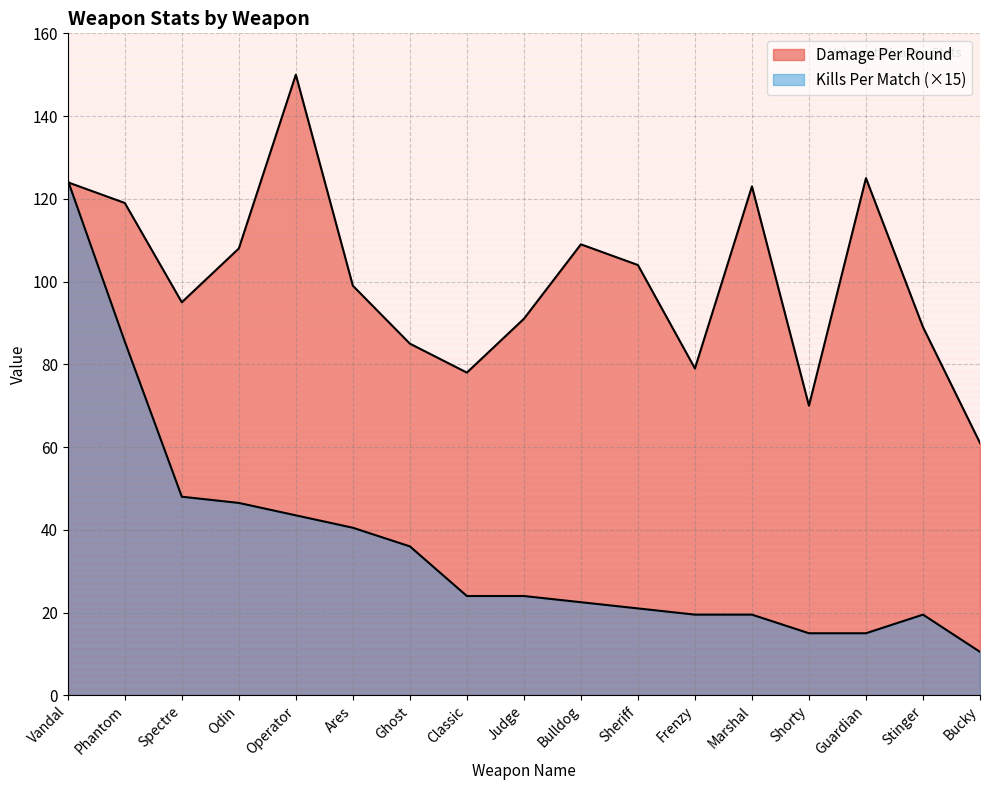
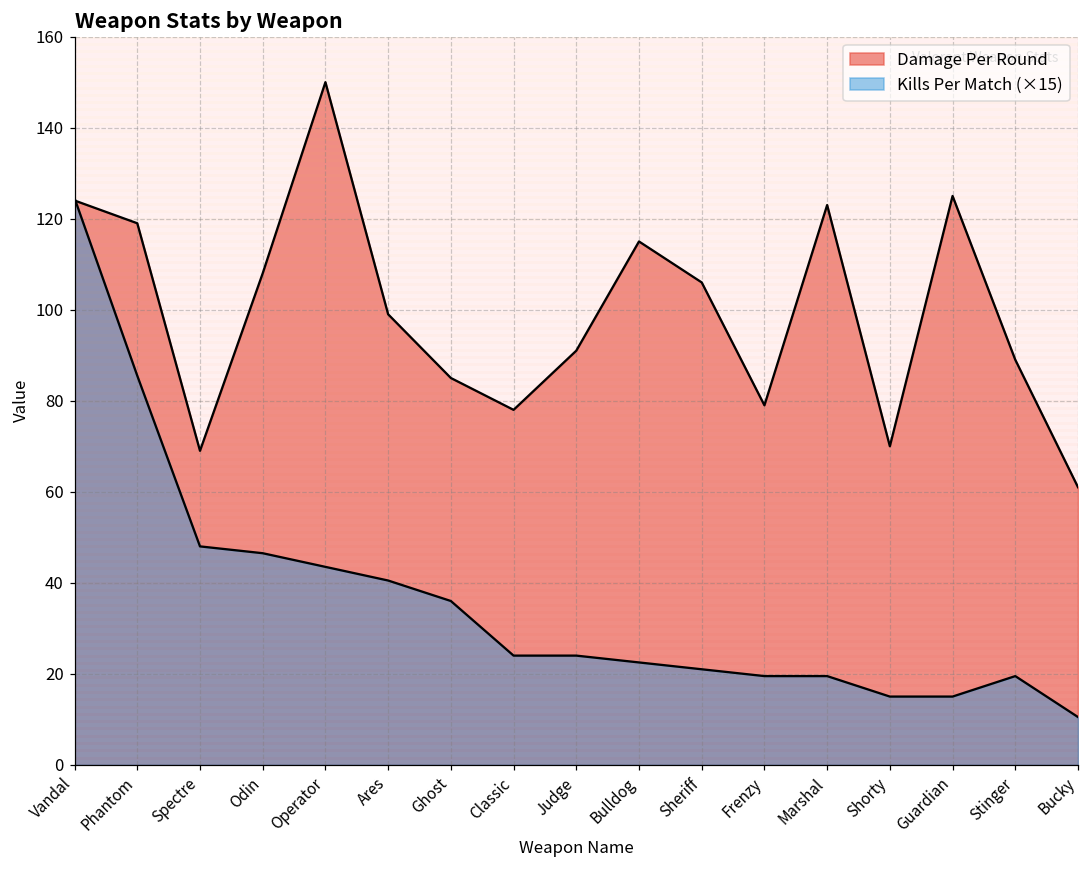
Damage Per Round, Spectre: 95 -> 69
Damage Per Round, Bulldog: 109 -> 115
Damage Per Round, Sheriff: 104 -> 106
